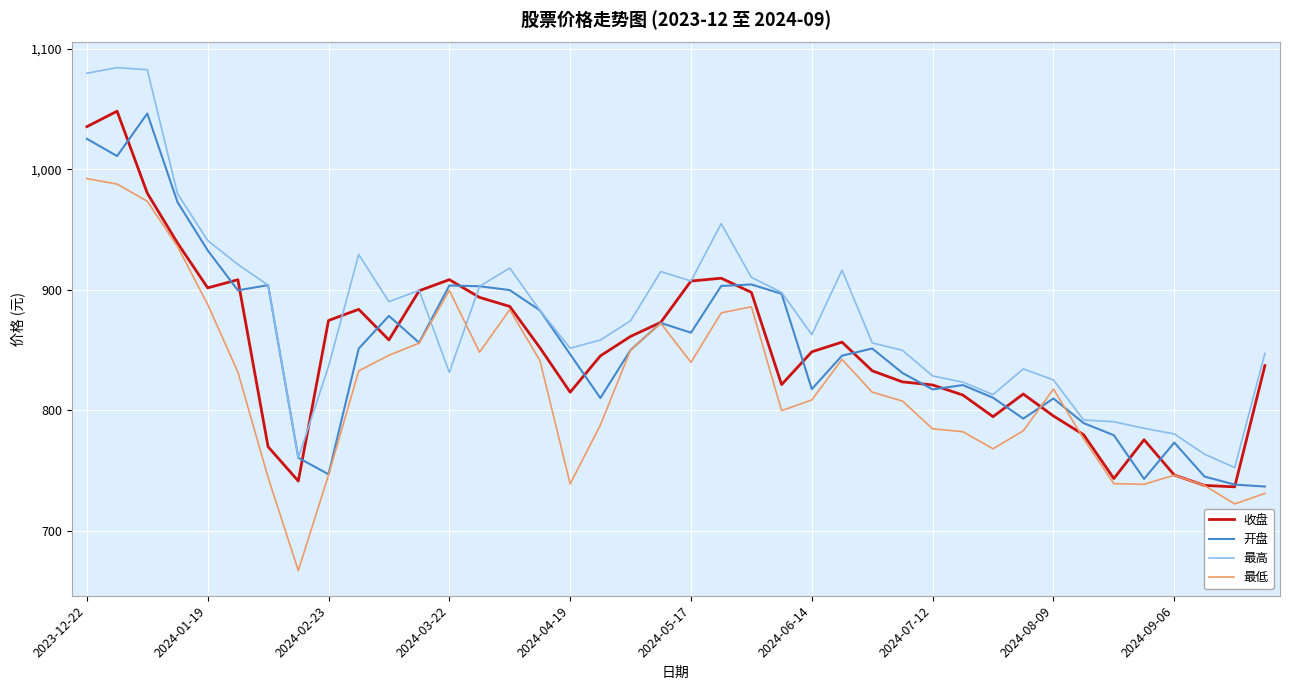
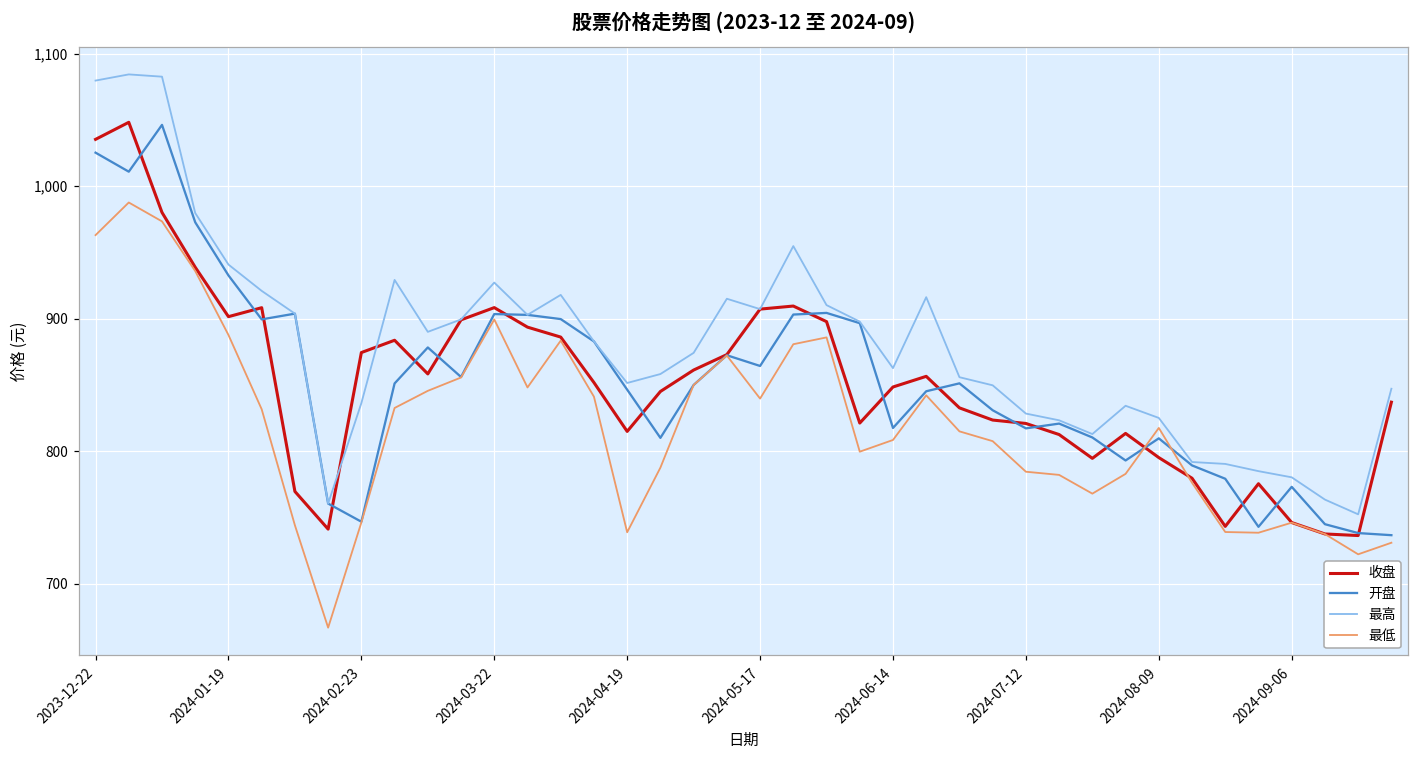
最低, 2023-12-22: 992 -> 963
最高, 2024-03-22: 831 -> 927
